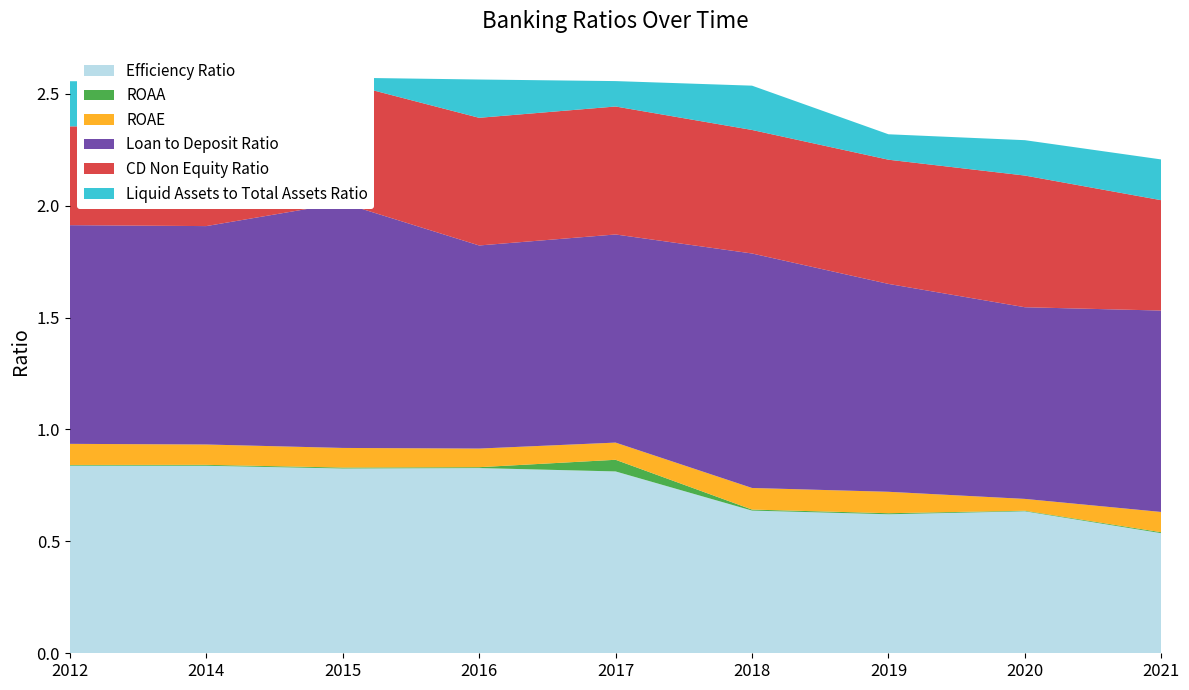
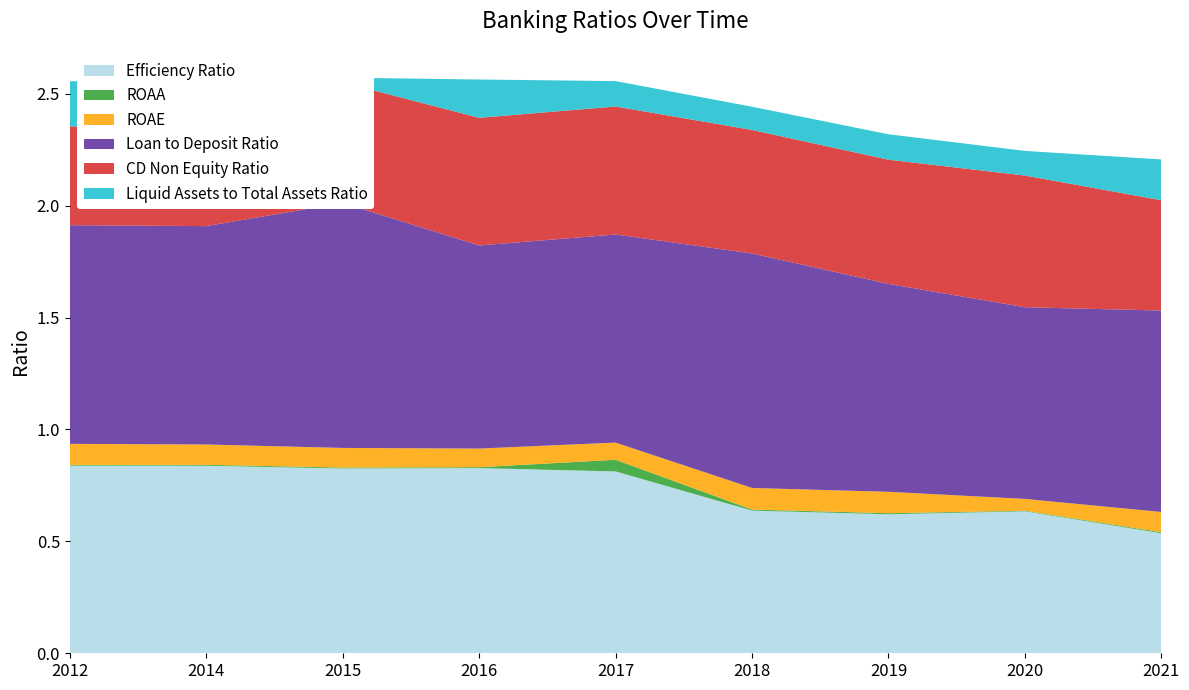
Liquid Assets to Total Assets Ratio, 2018: 0.20 -> 0.10
Liquid Assets to Total Assets Ratio, 2020: 0.16 -> 0.11
